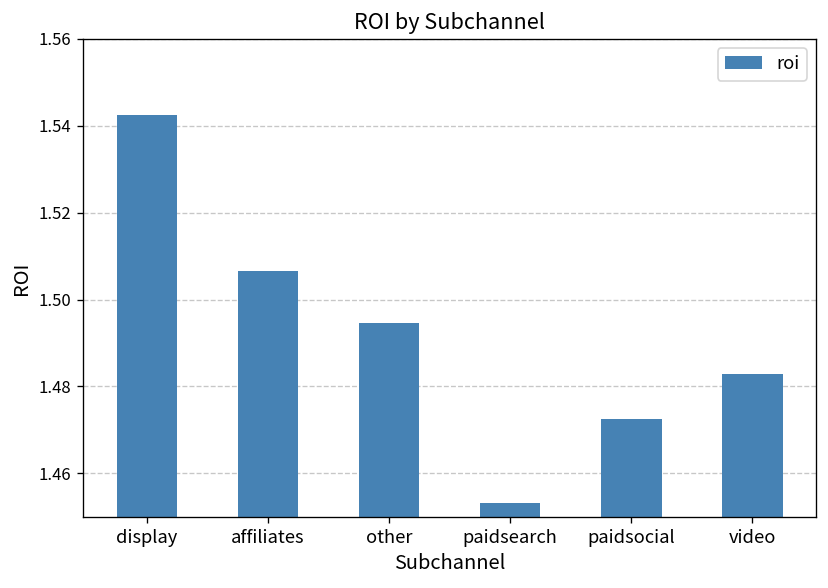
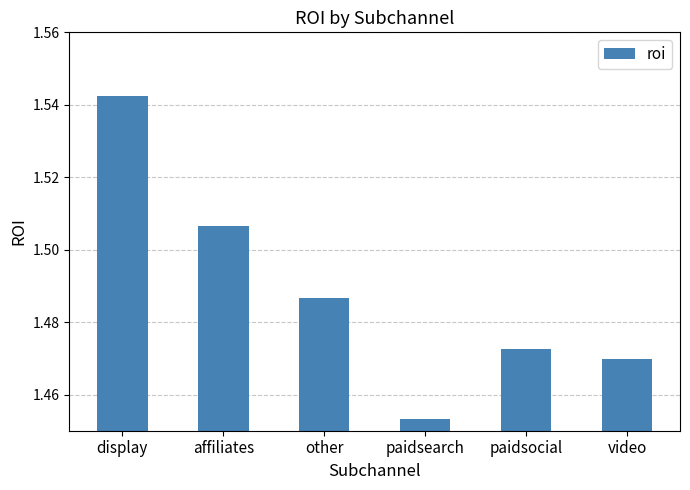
other: 1.495 -> 1.487
video: 1.483 -> 1.470
